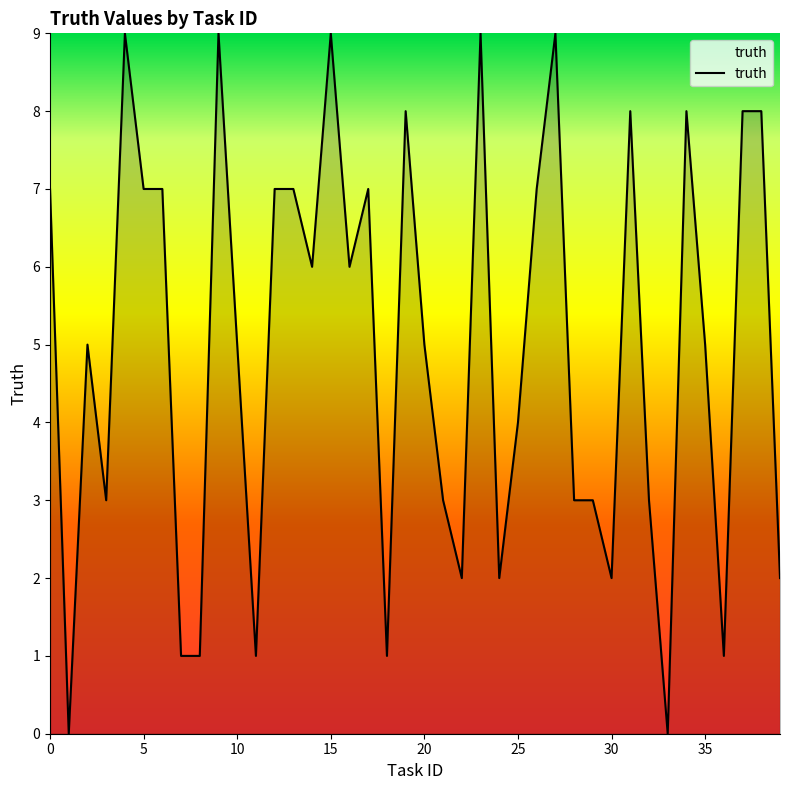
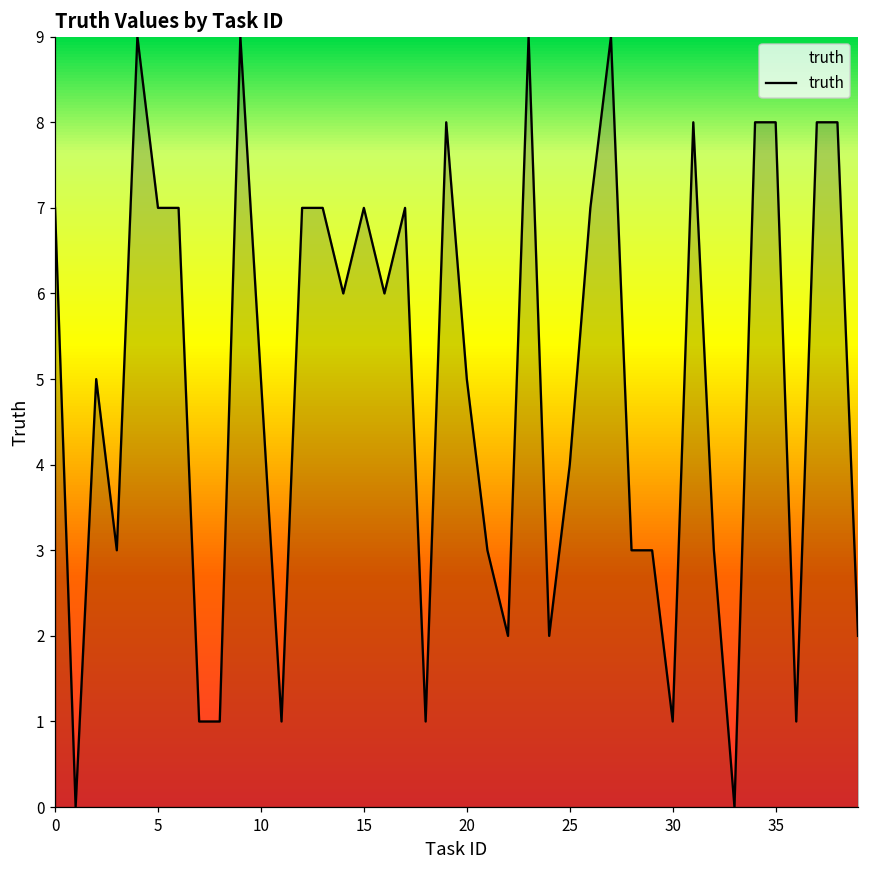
15: 9 -> 7
30: 2 -> 1
35: 5 -> 8
